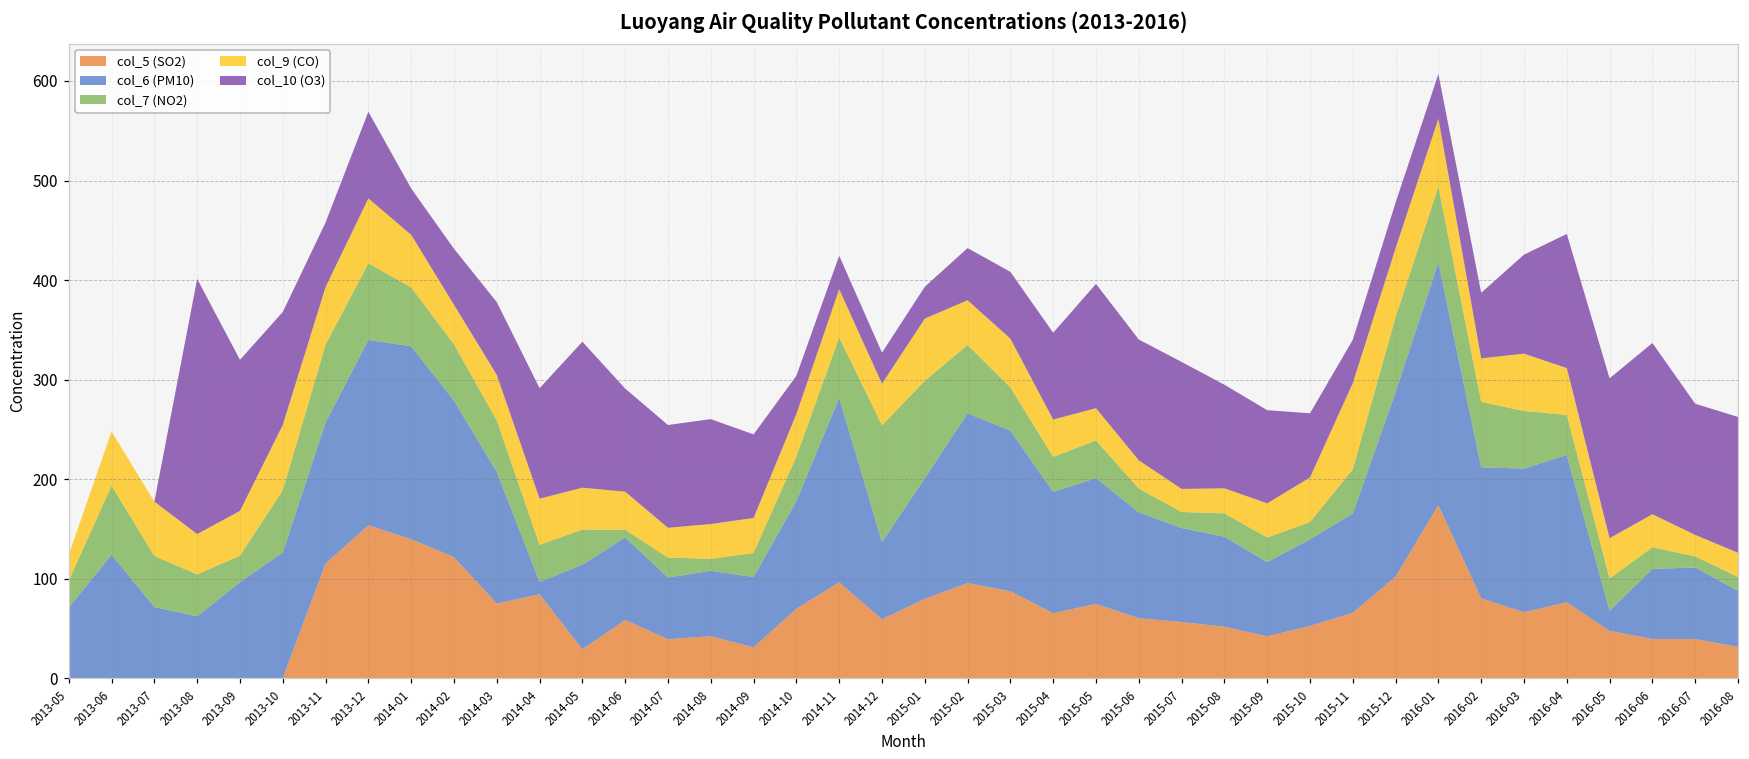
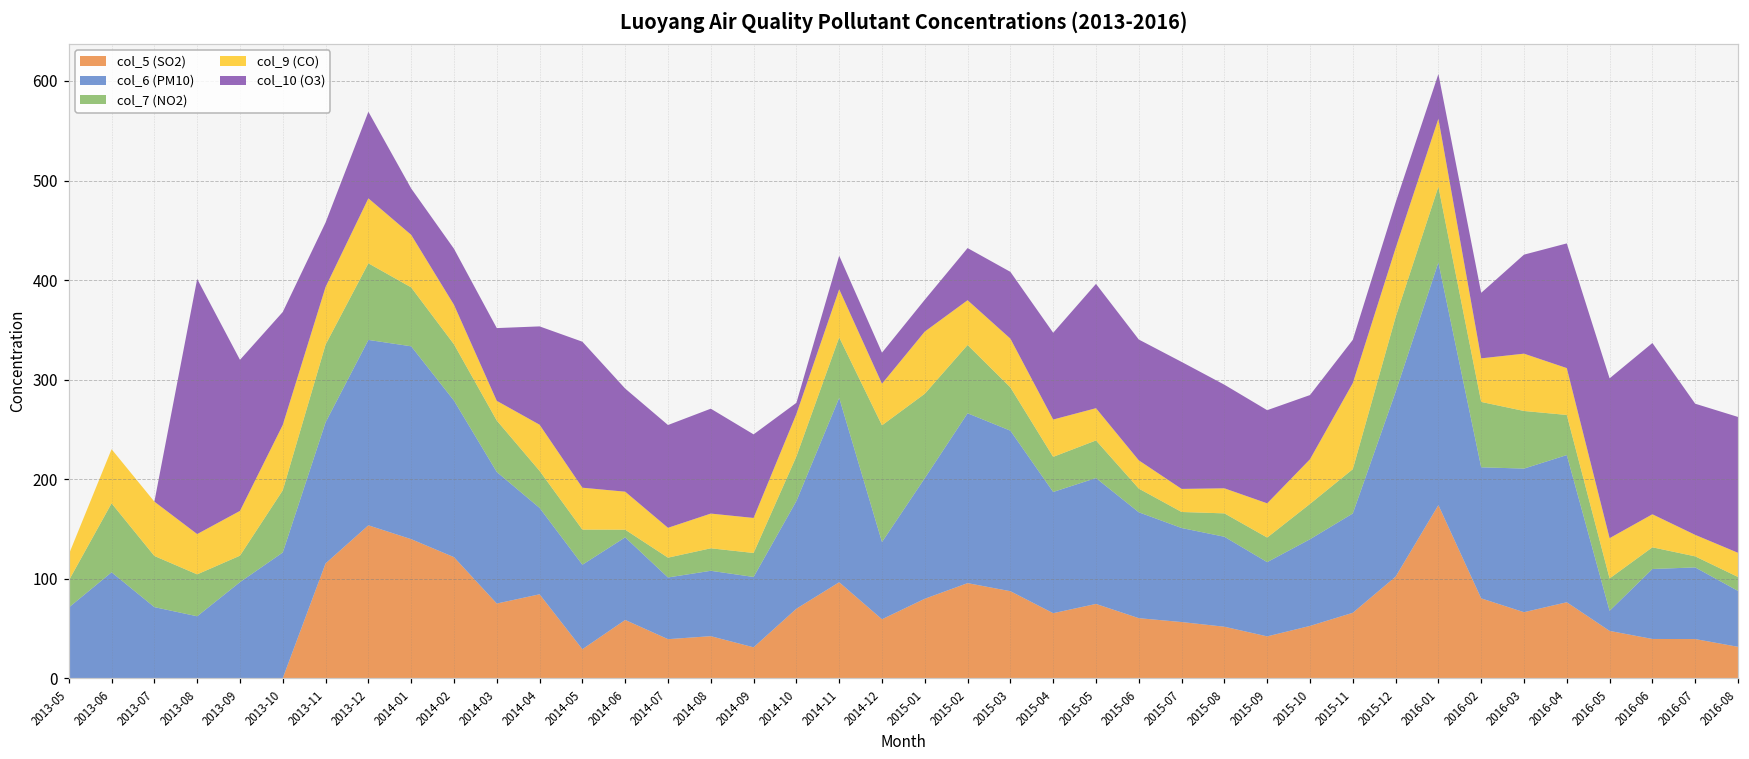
col_6 (PM10), 2013-06: 120 -> 110
col_9 (CO), 2014-03: 50 -> 20
col_6 (PM10), 2014-04: 10 -> 90
col_10 (O3), 2014-04: 110 -> 100
col_7 (NO2), 2014-08: 10 -> 20
col_10 (O3), 2014-10: 40 -> 10
col_7 (NO2), 2015-01: 100 -> 80
col_7 (NO2), 2015-10: 20 -> 40
col_10 (O3), 2016-04: 135 -> 125
